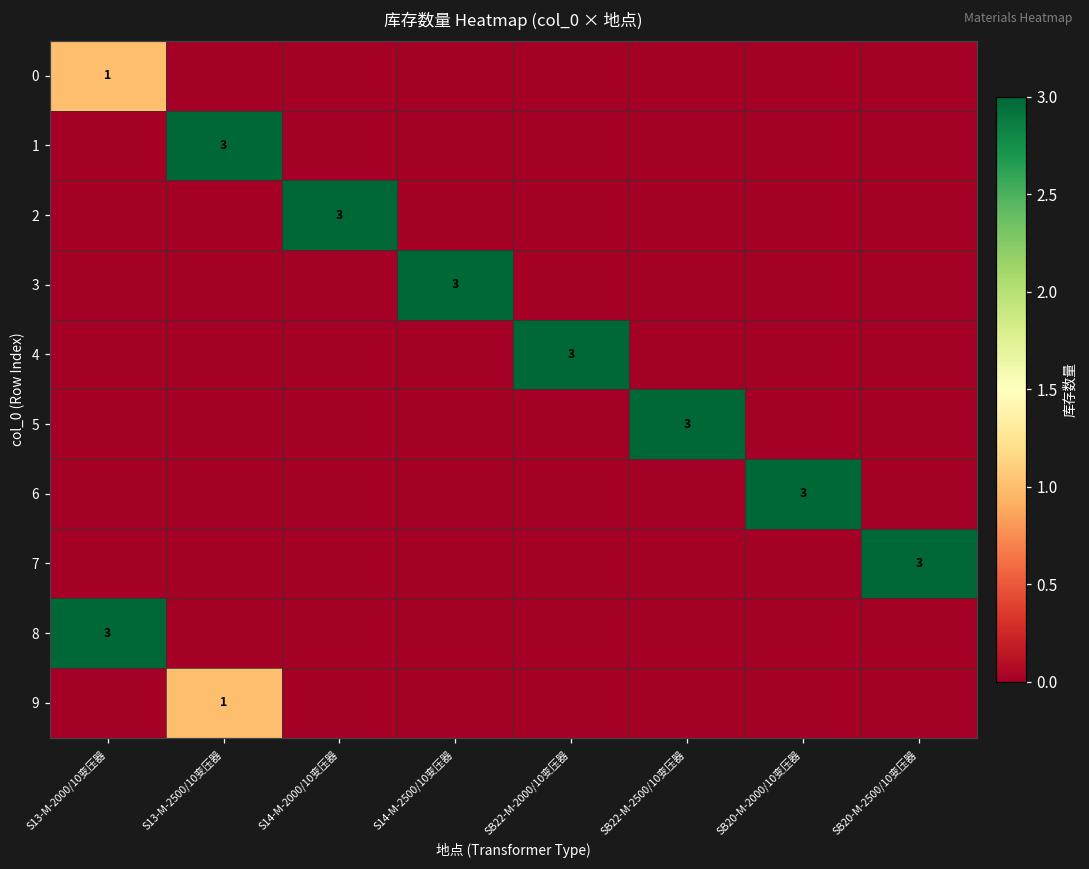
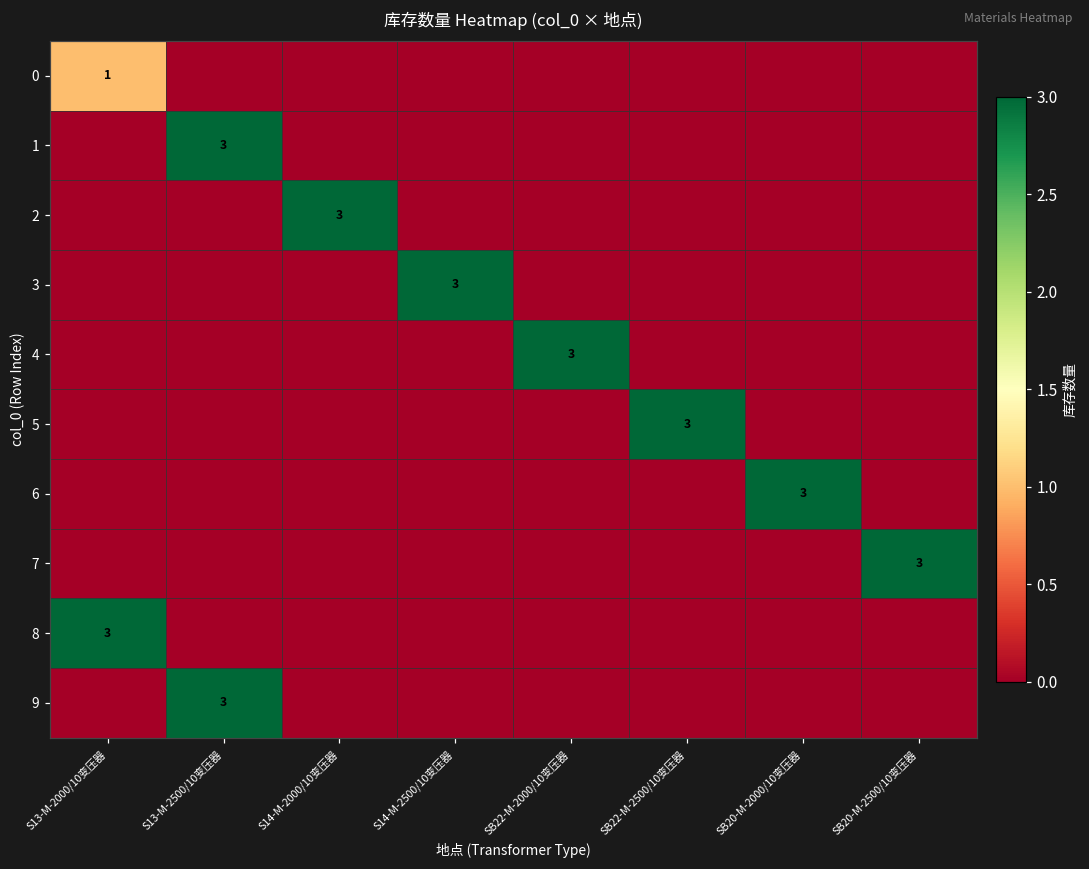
9, S13-M-2500/10变压器: 1 -> 3
